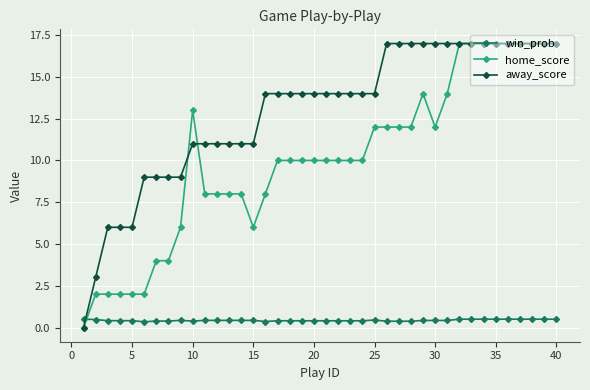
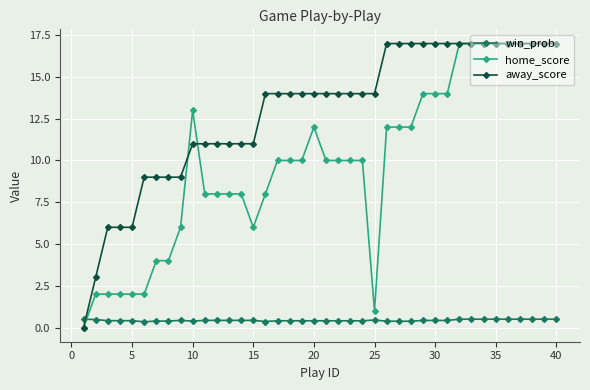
home_score, 20: 10 -> 12
home_score, 25: 12 -> 1
home_score, 30: 12 -> 14
